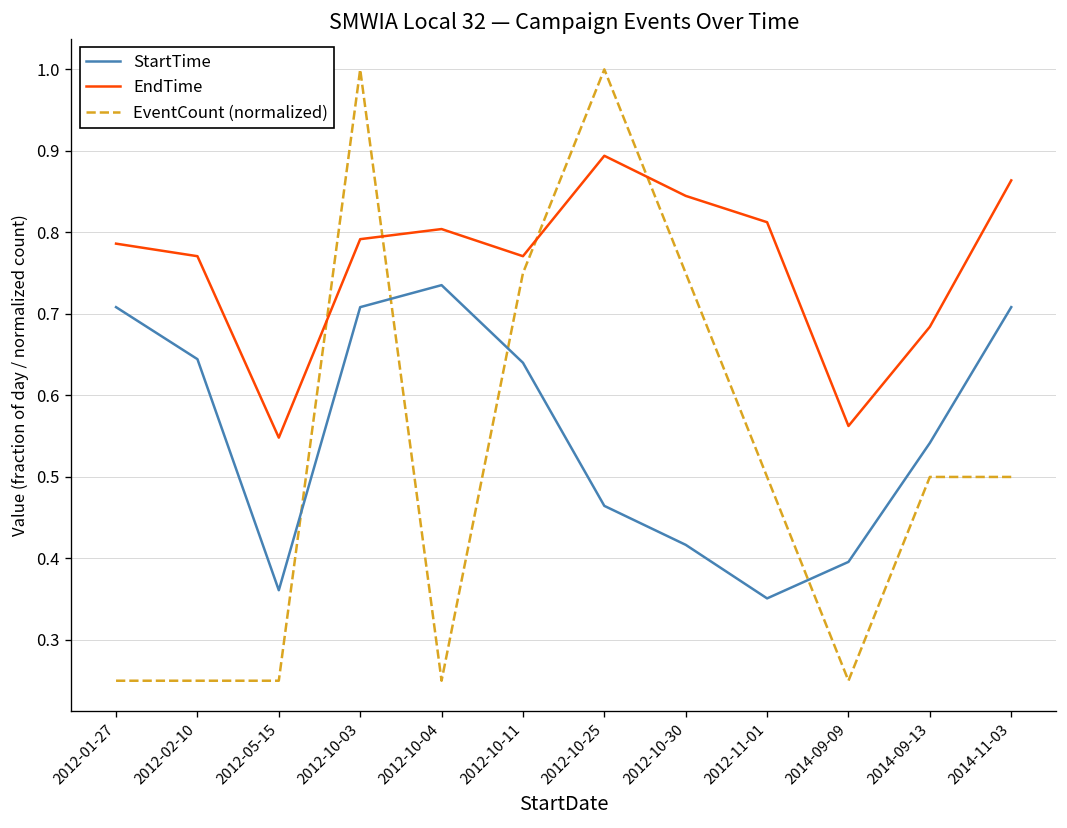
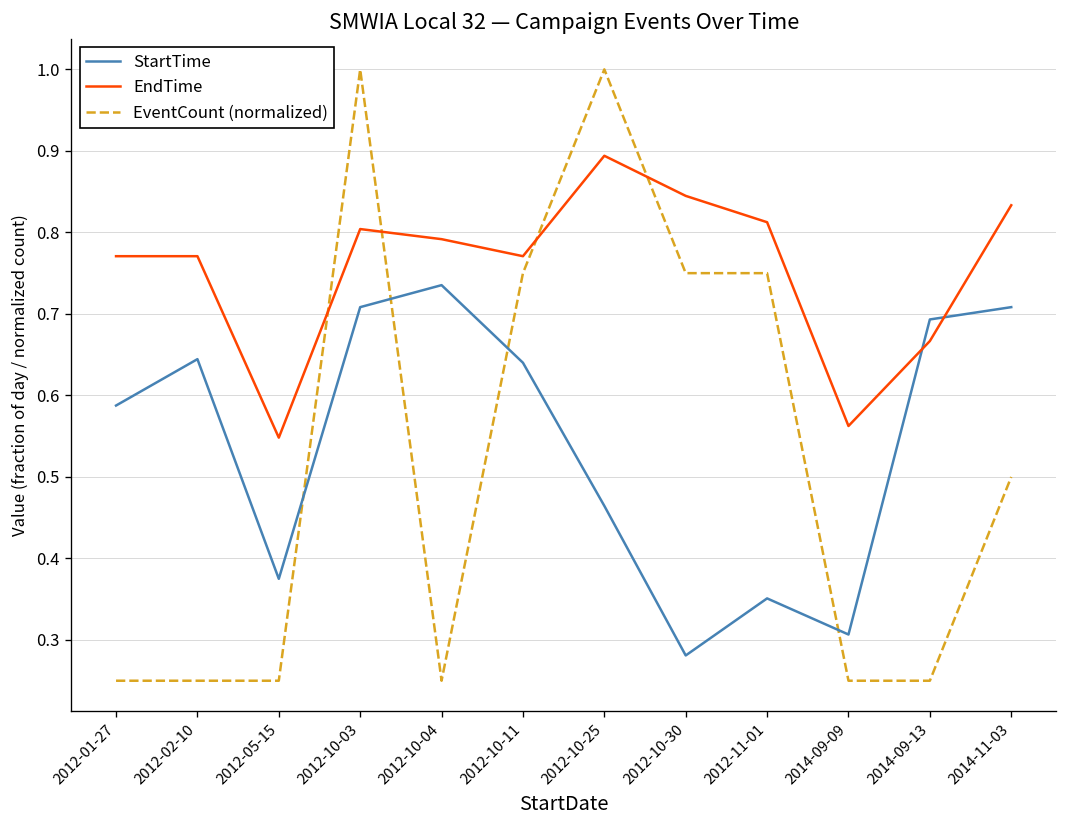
StartTime, 2012-01-27: 0.71 -> 0.59
EndTime, 2012-01-27: 0.79 -> 0.77
StartTime, 2012-05-15: 0.36 -> 0.38
EndTime, 2012-10-03: 0.79 -> 0.80
EndTime, 2012-10-04: 0.80 -> 0.79
StartTime, 2012-10-30: 0.42 -> 0.28
EventCount (normalized), 2012-11-01: 0.50 -> 0.75
StartTime, 2014-09-09: 0.40 -> 0.31
StartTime, 2014-09-13: 0.54 -> 0.69
EndTime, 2014-09-13: 0.68 -> 0.67
EventCount (normalized), 2014-09-13: 0.50 -> 0.25
EndTime, 2014-11-03: 0.86 -> 0.83
